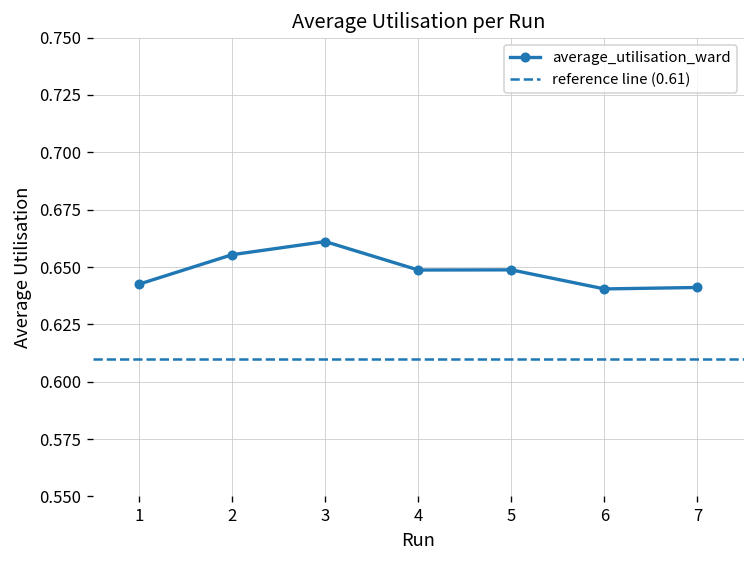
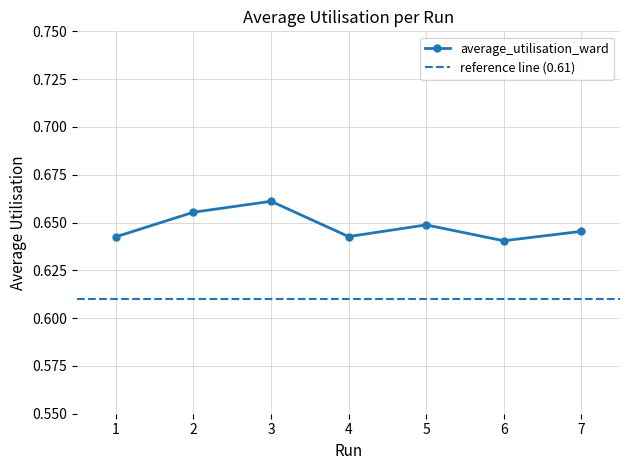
4: 0.649 -> 0.643
7: 0.641 -> 0.645
